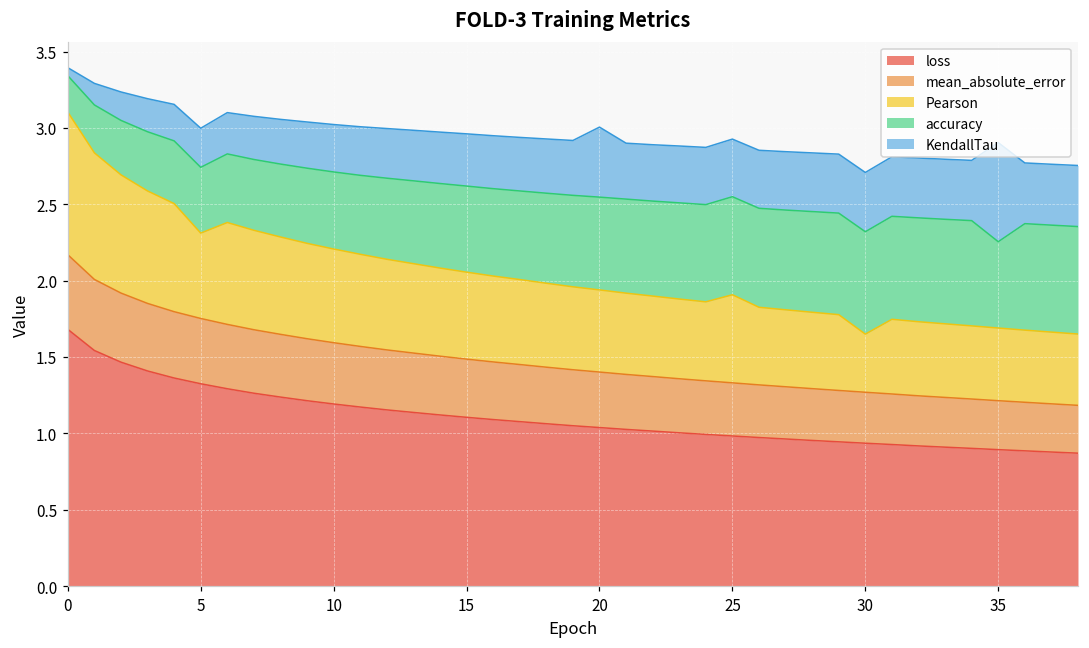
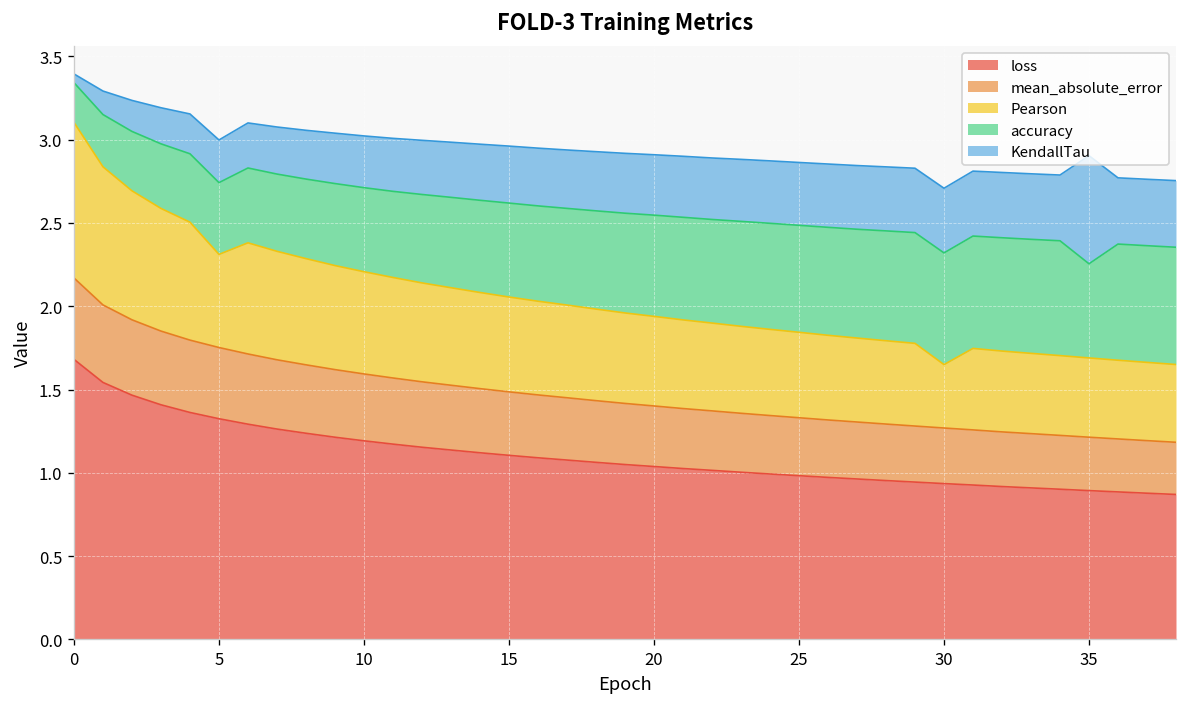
KendallTau, 20: 0.46 -> 0.36
Pearson, 25: 0.58 -> 0.51
